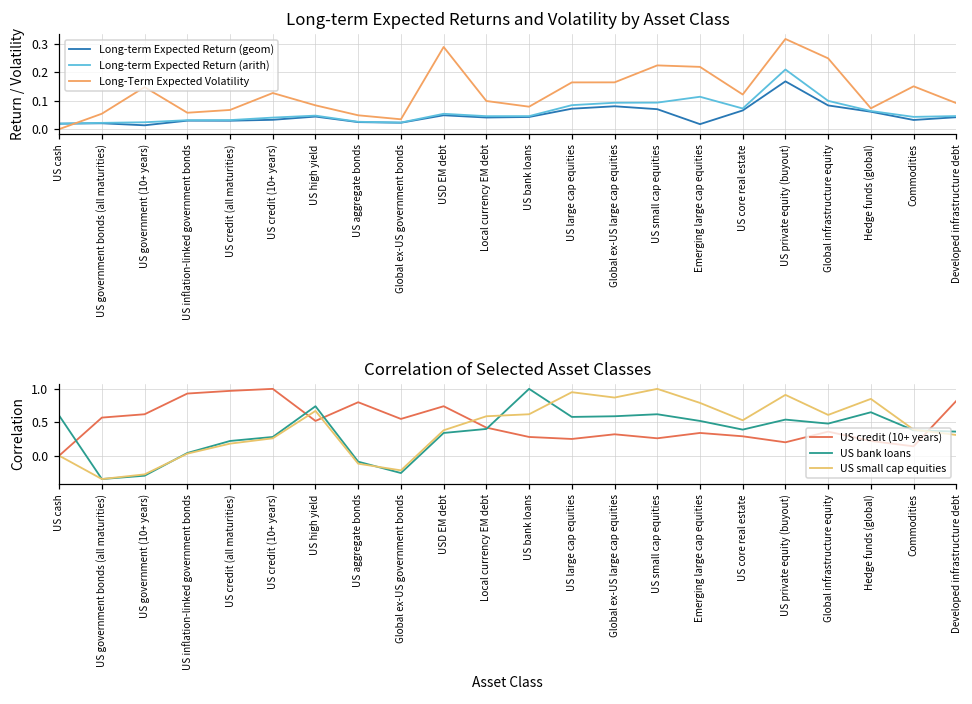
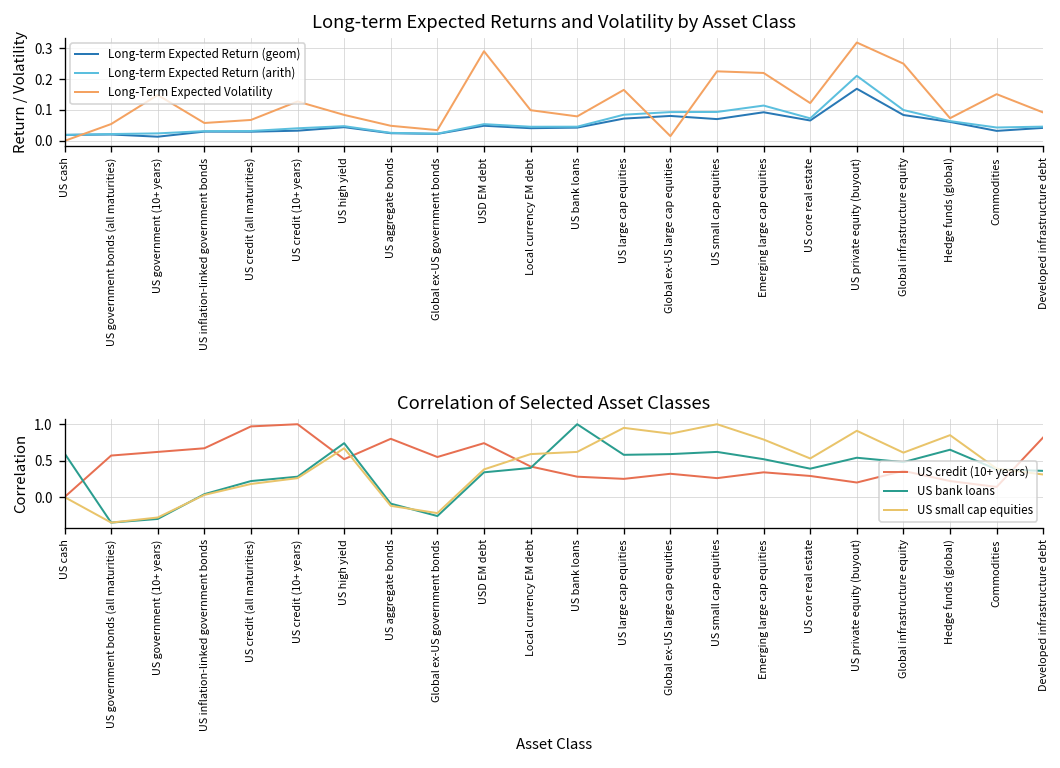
Long-term Expected Returns and Volatility by Asset Class, Long-Term Expected Volatility, Global ex-US large cap equities: 0.16 -> 0.02
Long-term Expected Returns and Volatility by Asset Class, Long-term Expected Return (geom), Emerging large cap equities: 0.02 -> 0.09
Correlation of Selected Asset Classes, US credit (10+ years), US inflation-linked government bonds: 0.9 -> 0.7
